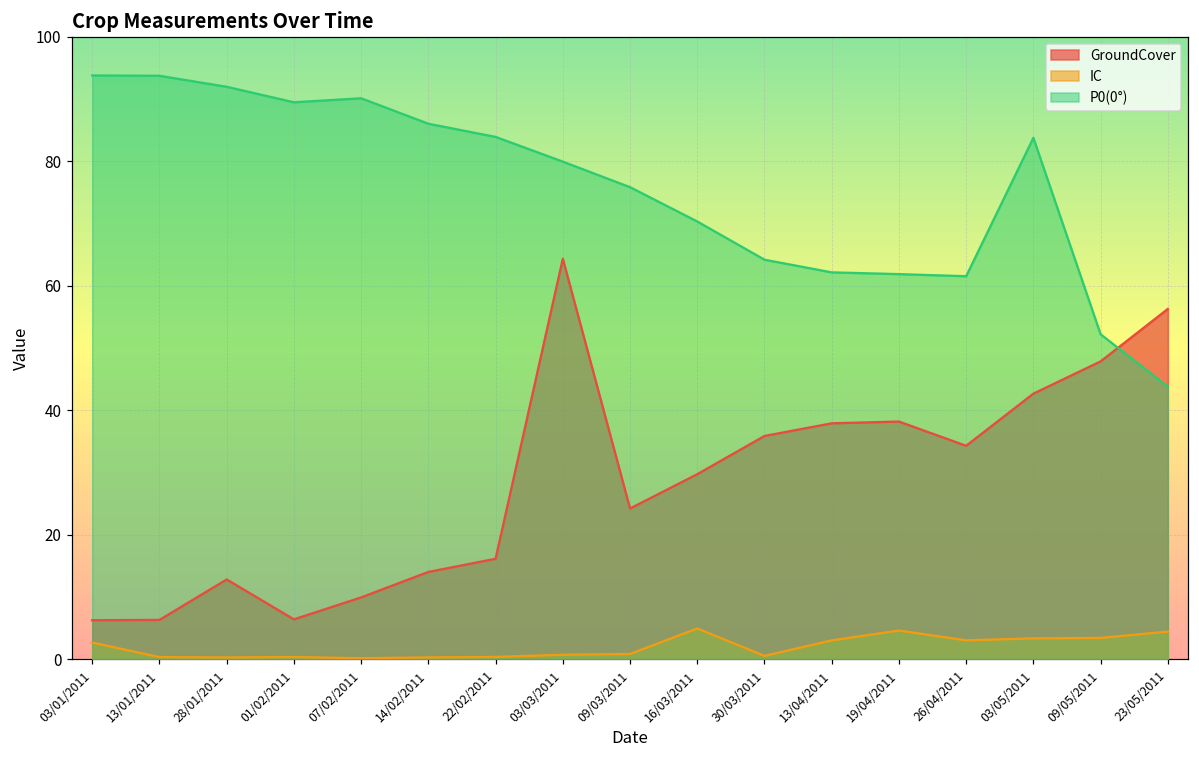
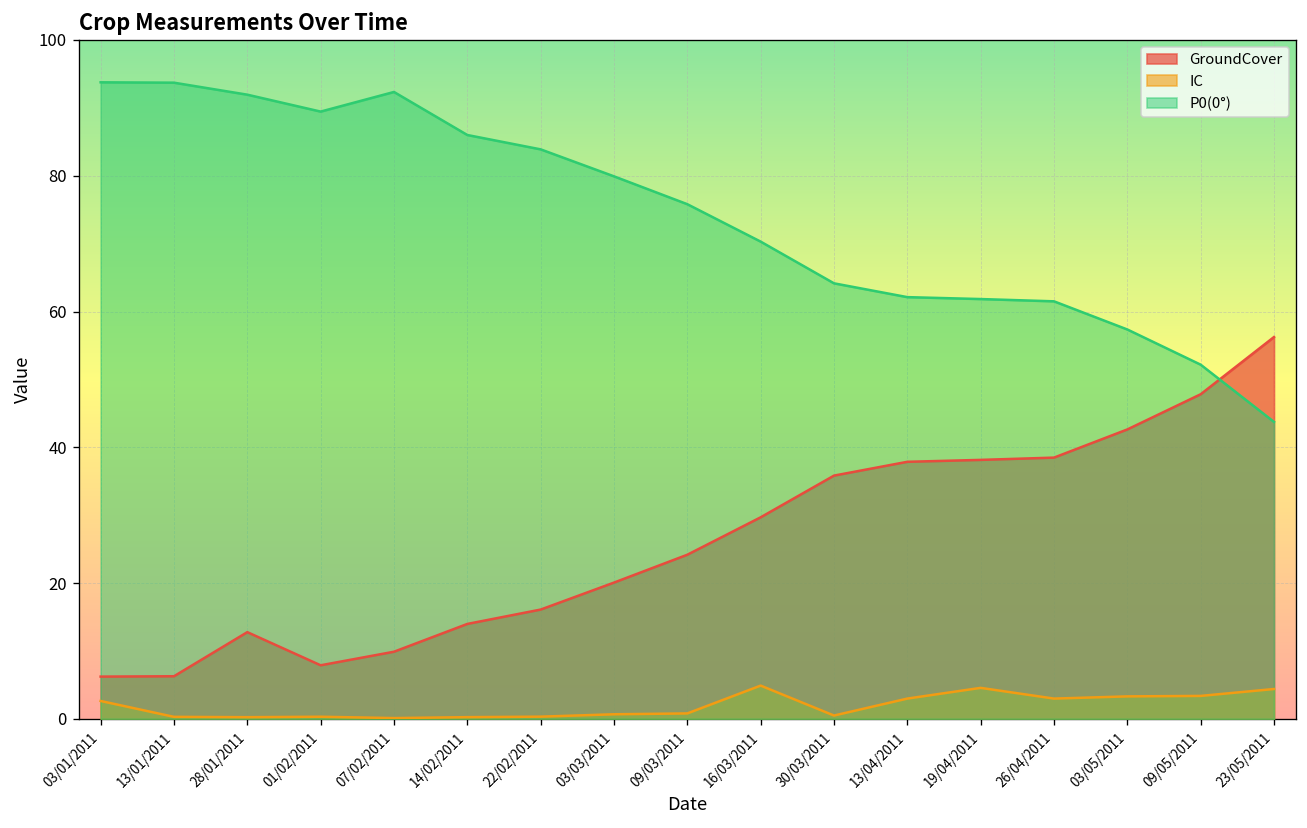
GroundCover, 01/02/2011: 6 -> 8
P0(0°), 07/02/2011: 90 -> 92
GroundCover, 03/03/2011: 64 -> 20
GroundCover, 26/04/2011: 34 -> 38
P0(0°), 03/05/2011: 84 -> 57
